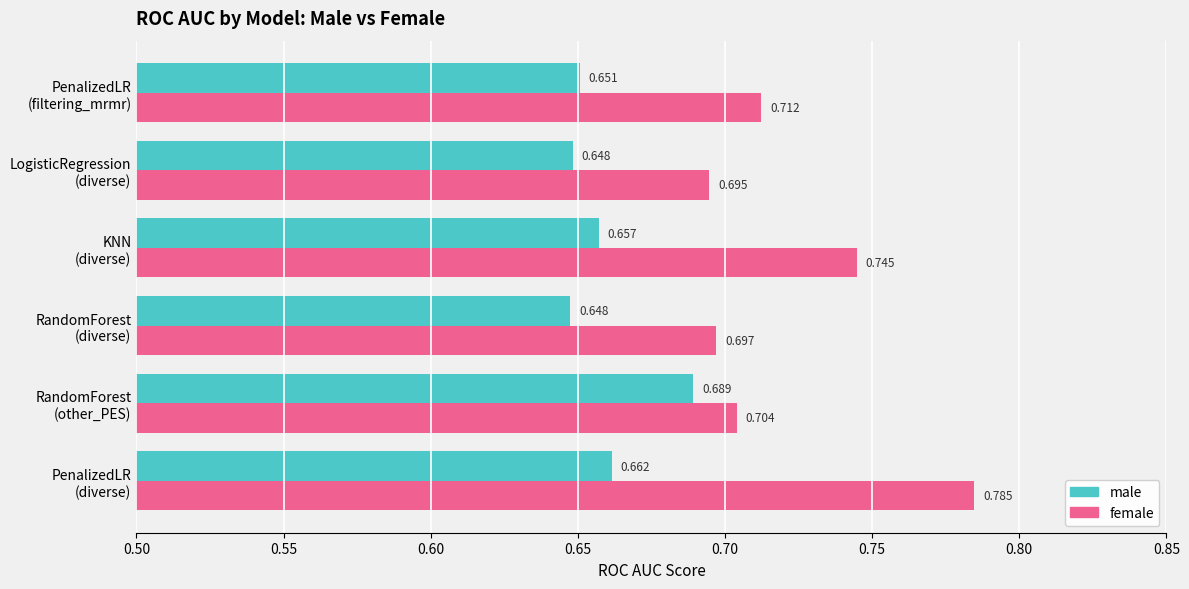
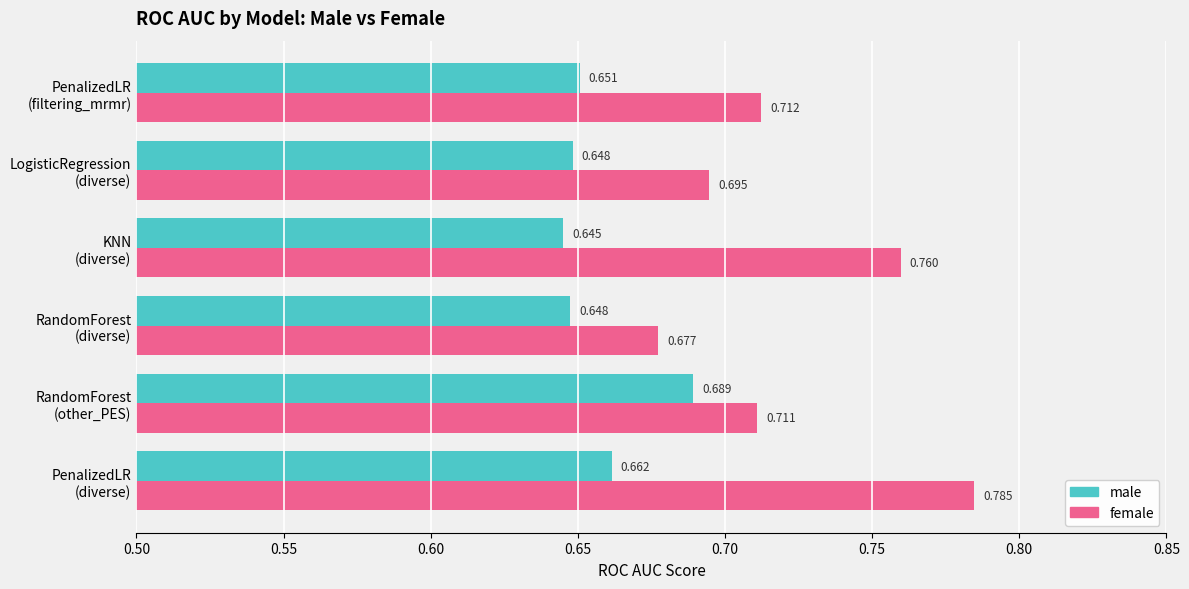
male, KNN (diverse): 0.657 -> 0.645
female, KNN (diverse): 0.745 -> 0.760
female, RandomForest (diverse): 0.697 -> 0.677
female, RandomForest (other_PES): 0.704 -> 0.711
